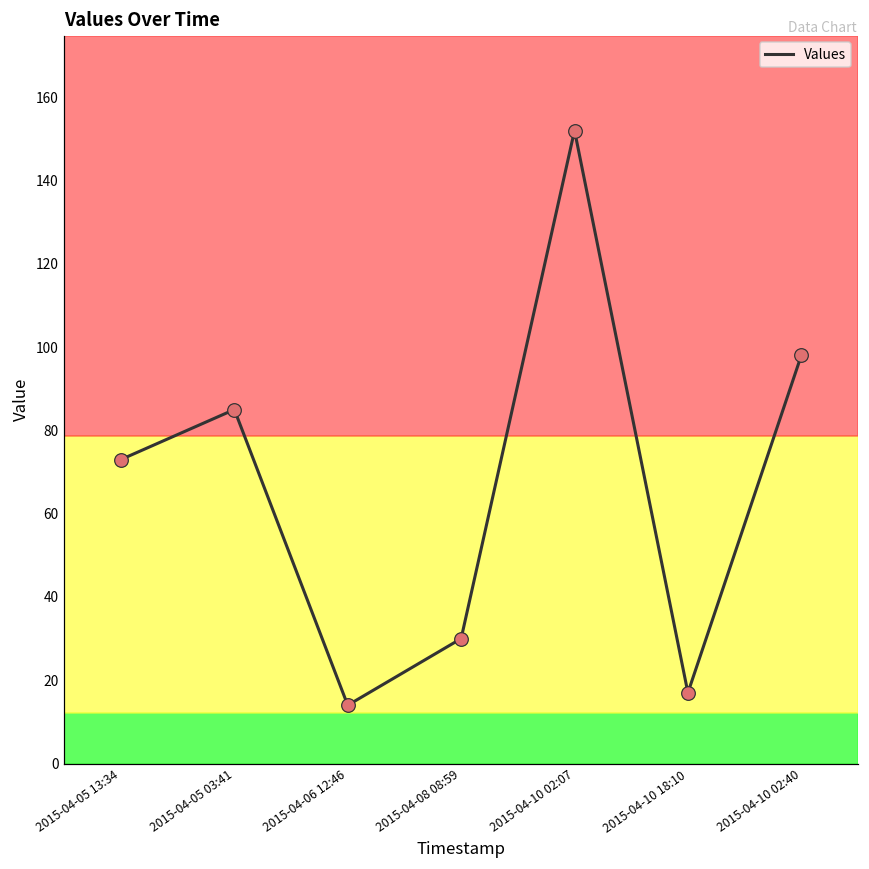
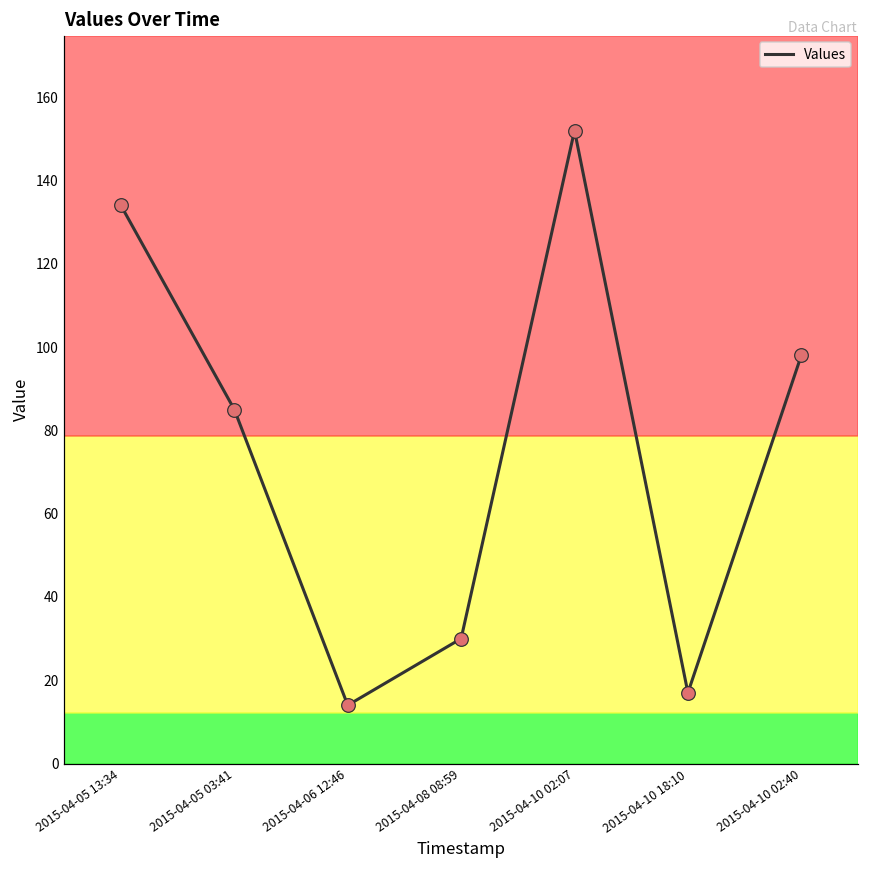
2015-04-05 13:34: 73 -> 134
